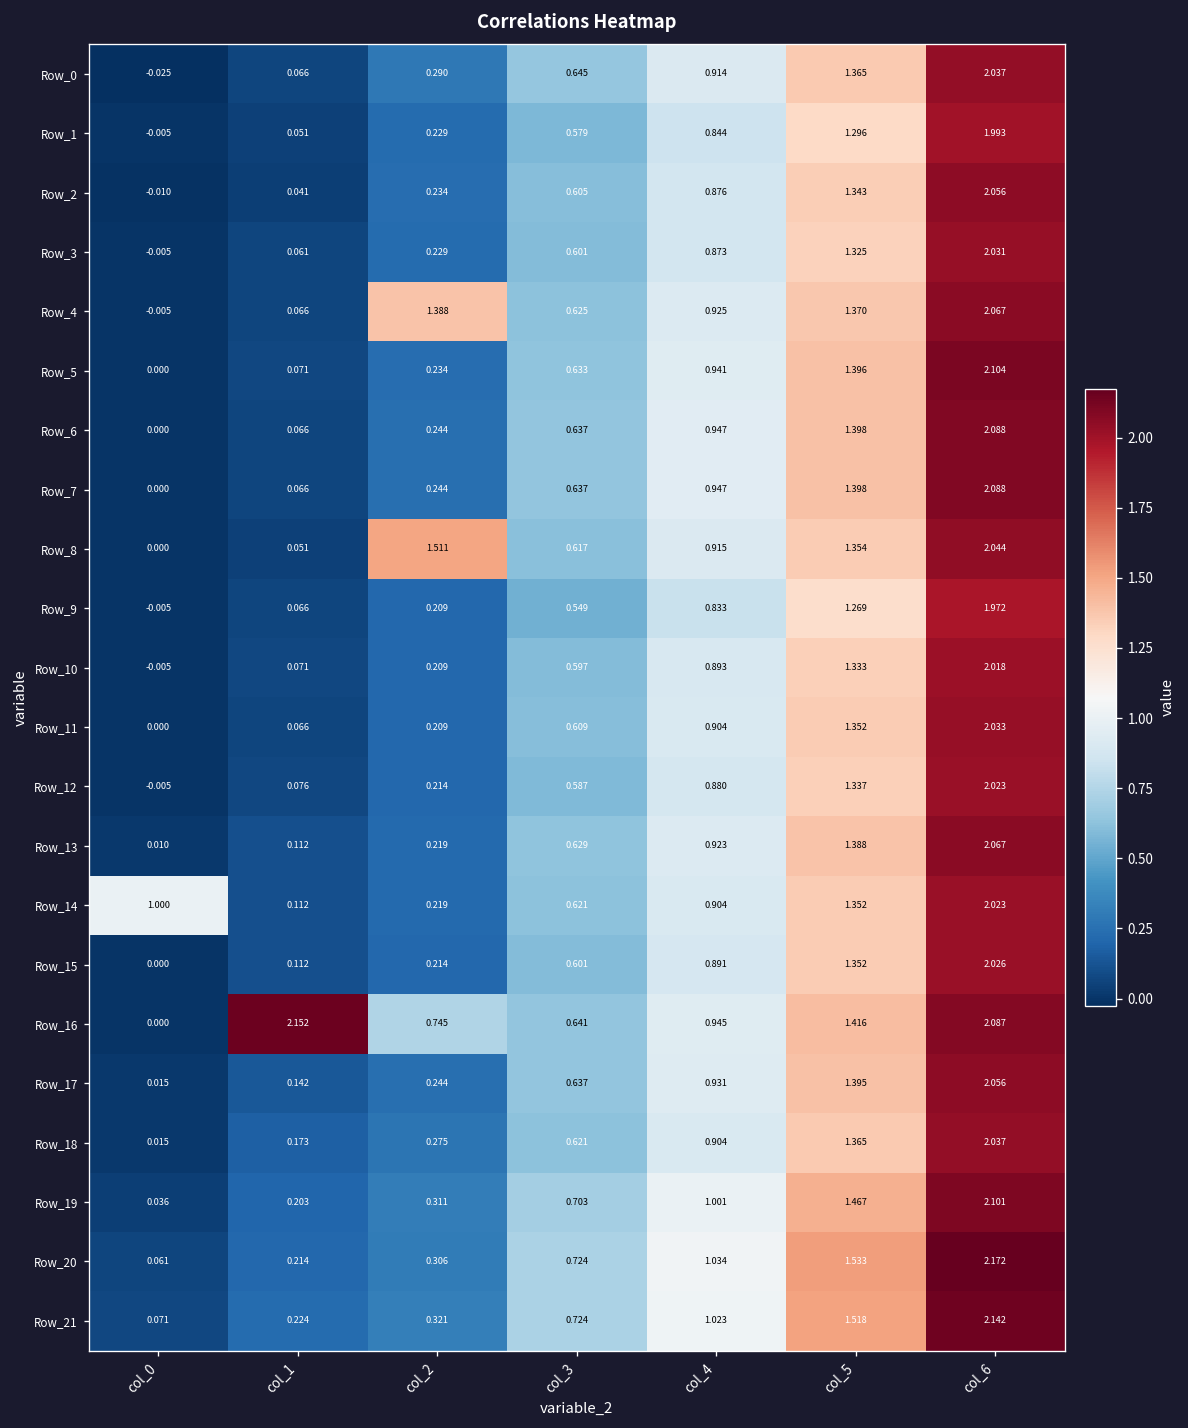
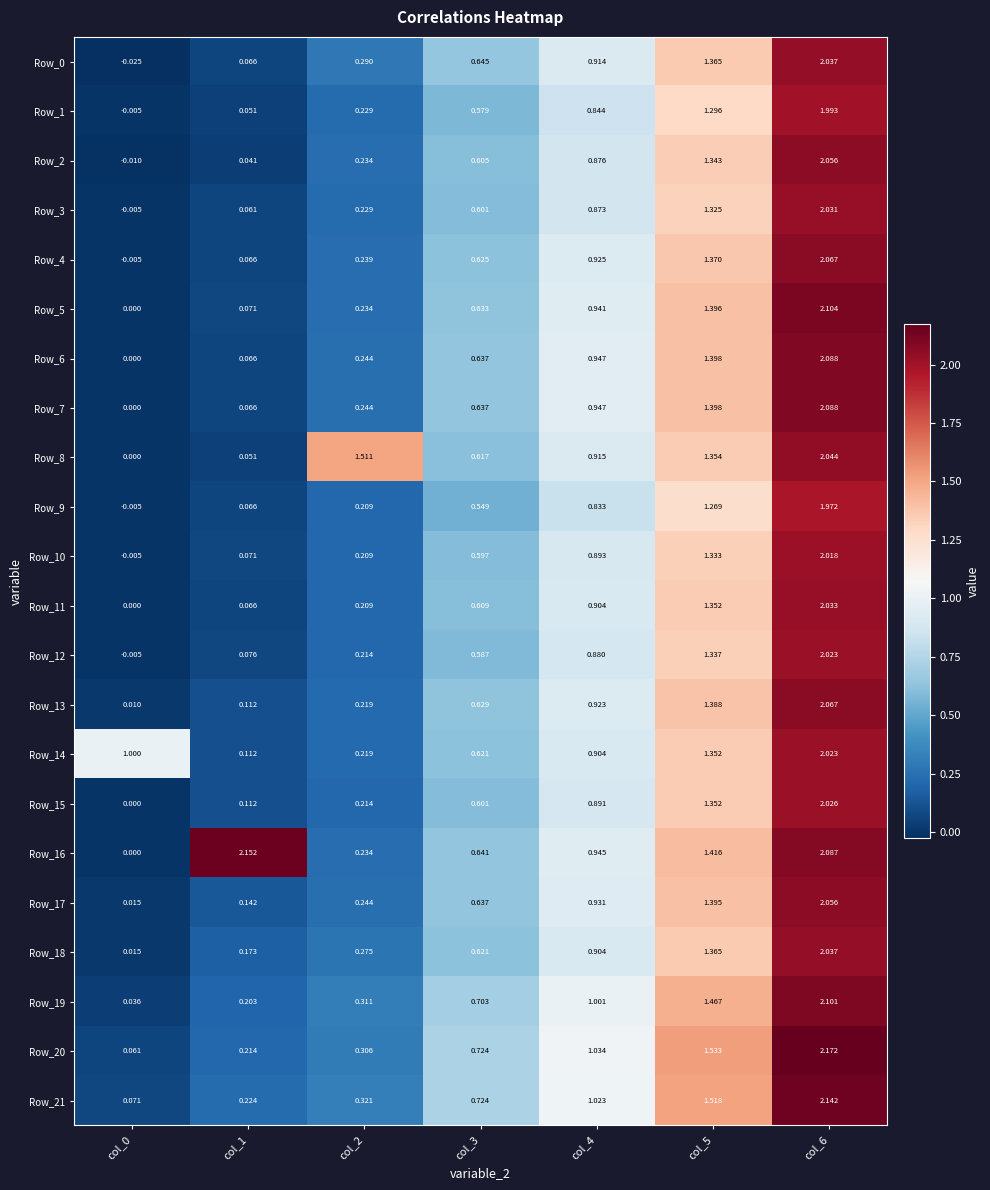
Row_4, col_2: 1.388 -> 0.239
Row_16, col_2: 0.745 -> 0.234
